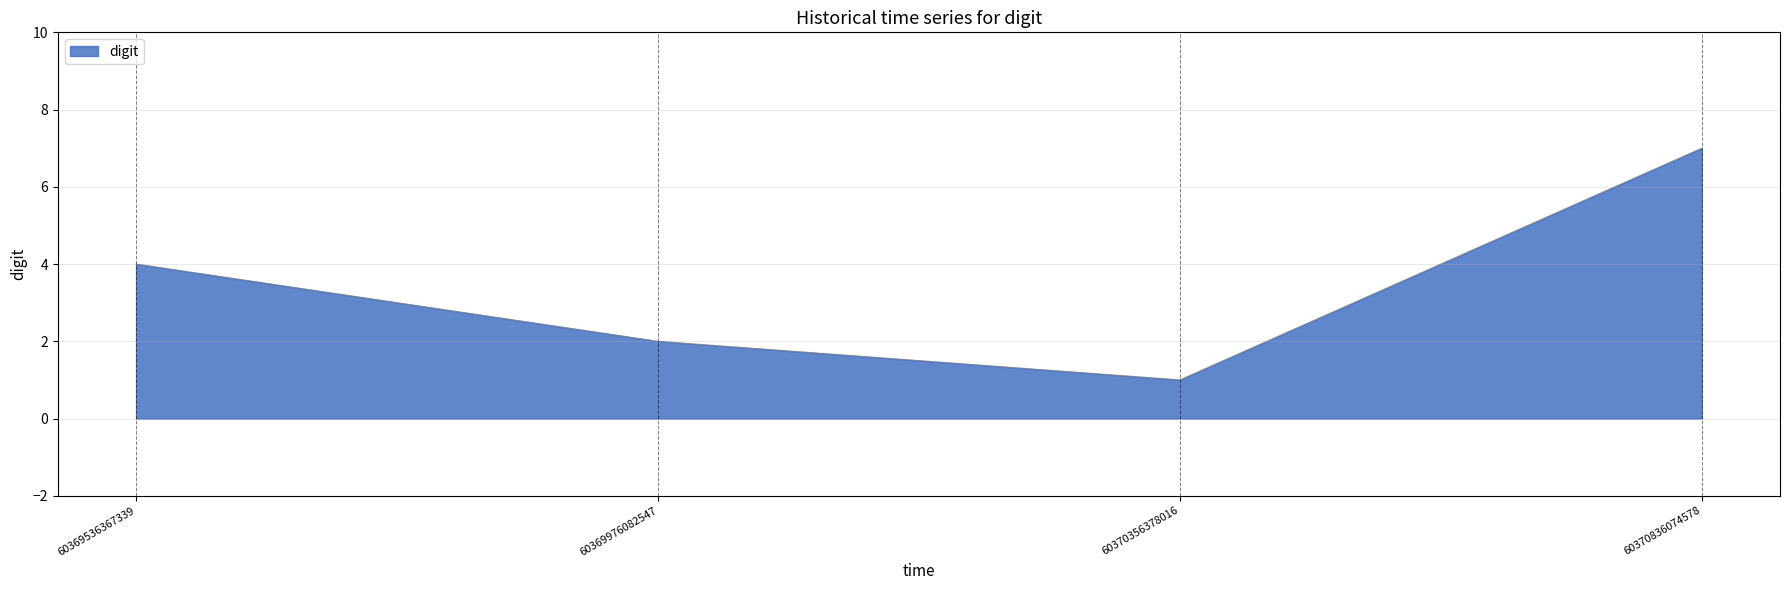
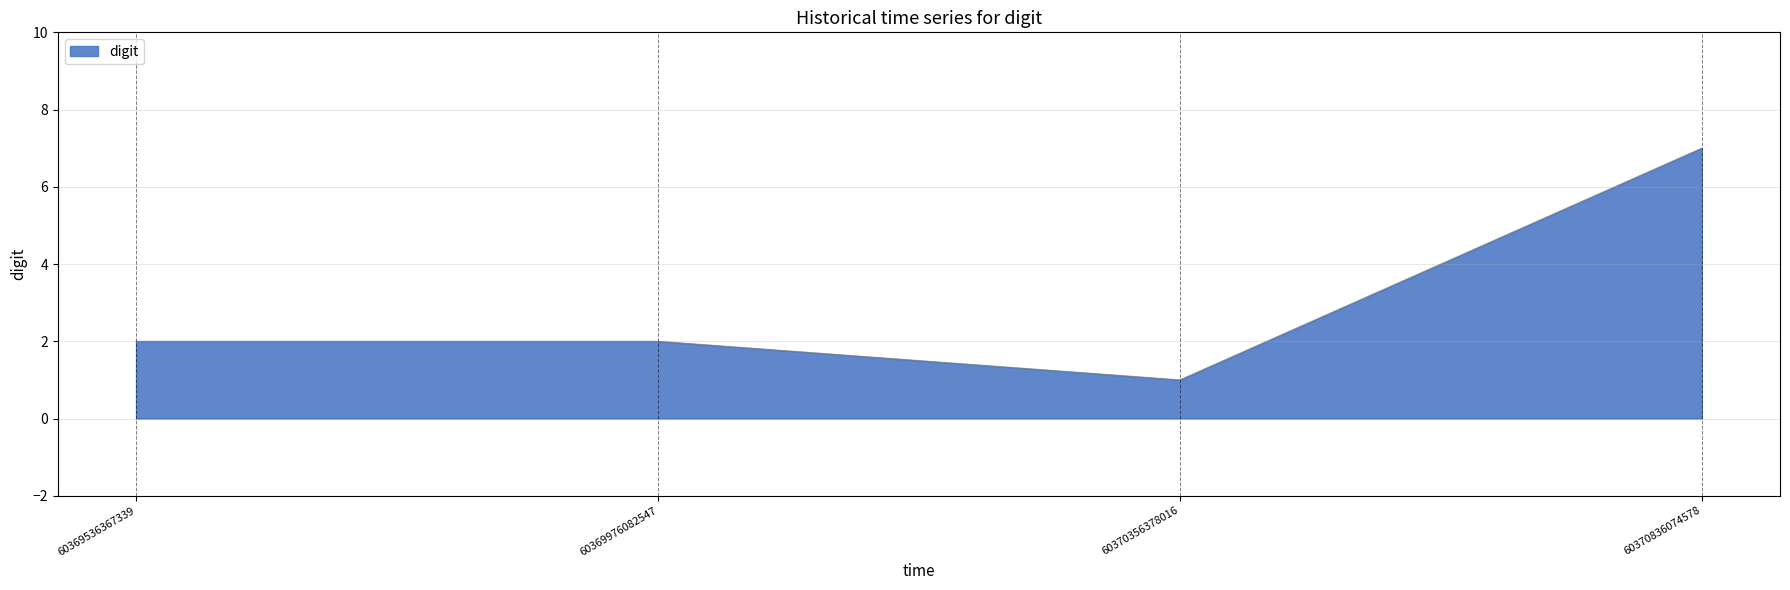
60369536367339: 4 -> 2
